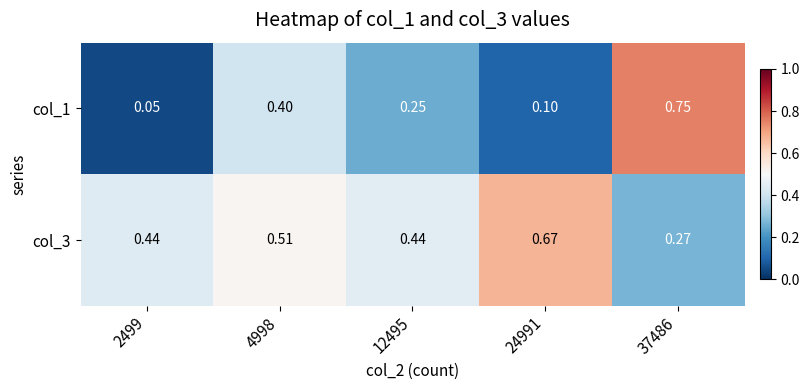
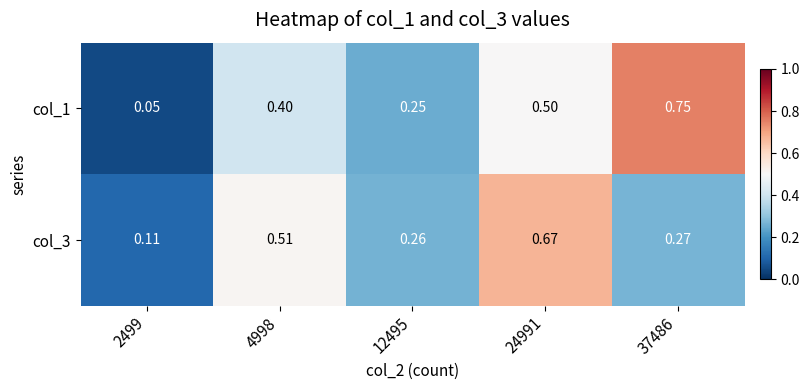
col_1, 24991: 0.10 -> 0.50
col_3, 2499: 0.44 -> 0.11
col_3, 12495: 0.44 -> 0.26
